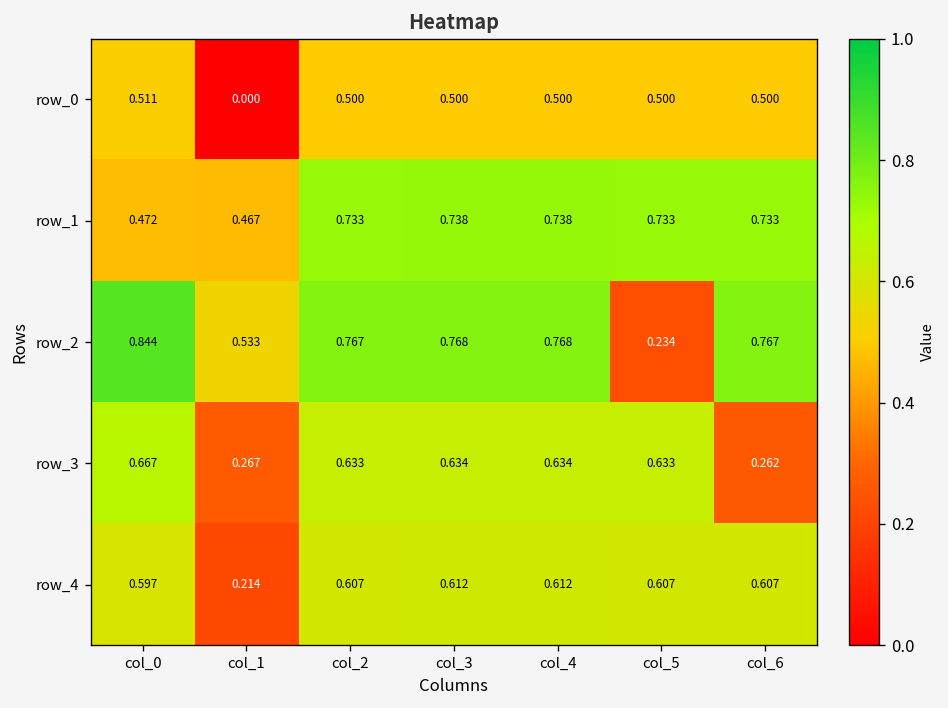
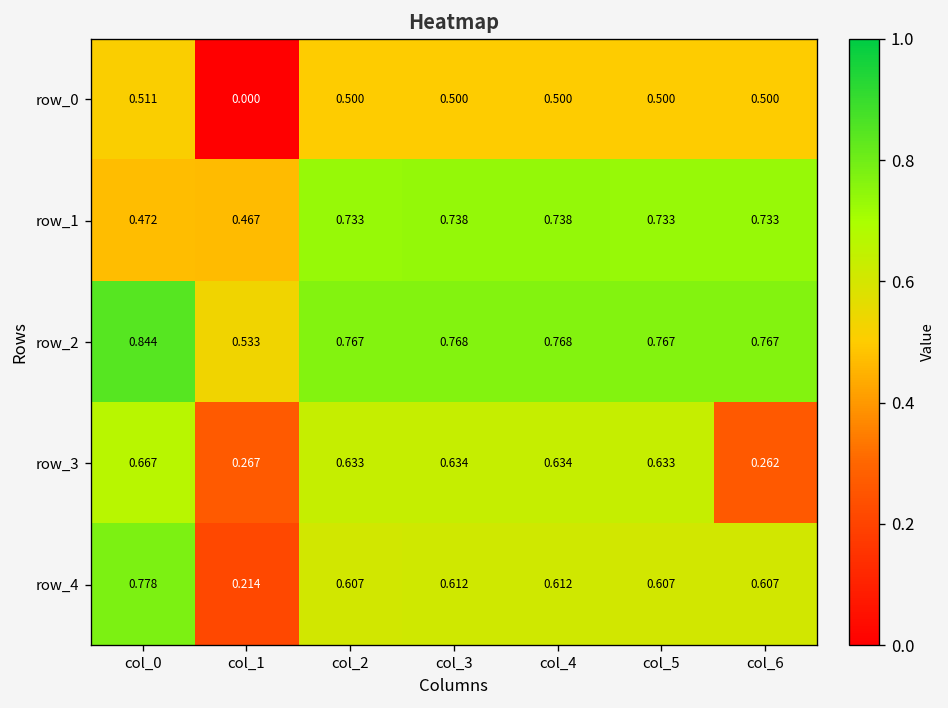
row_2, col_5: 0.234 -> 0.767
row_4, col_0: 0.597 -> 0.778
